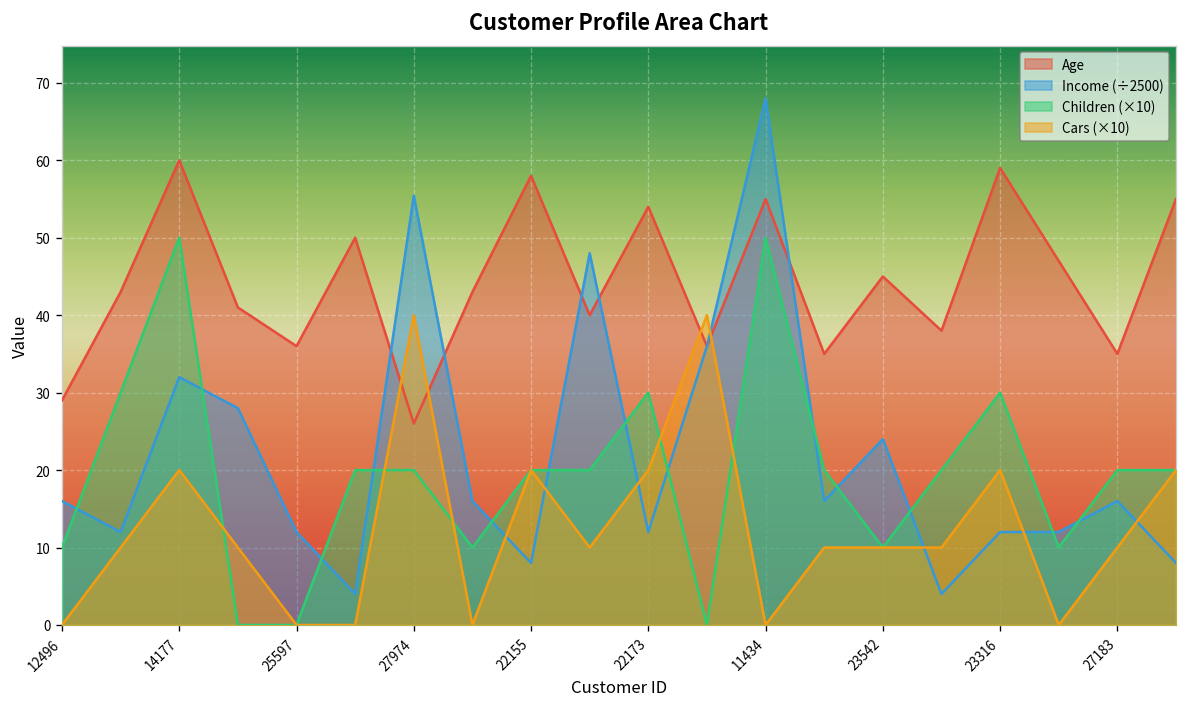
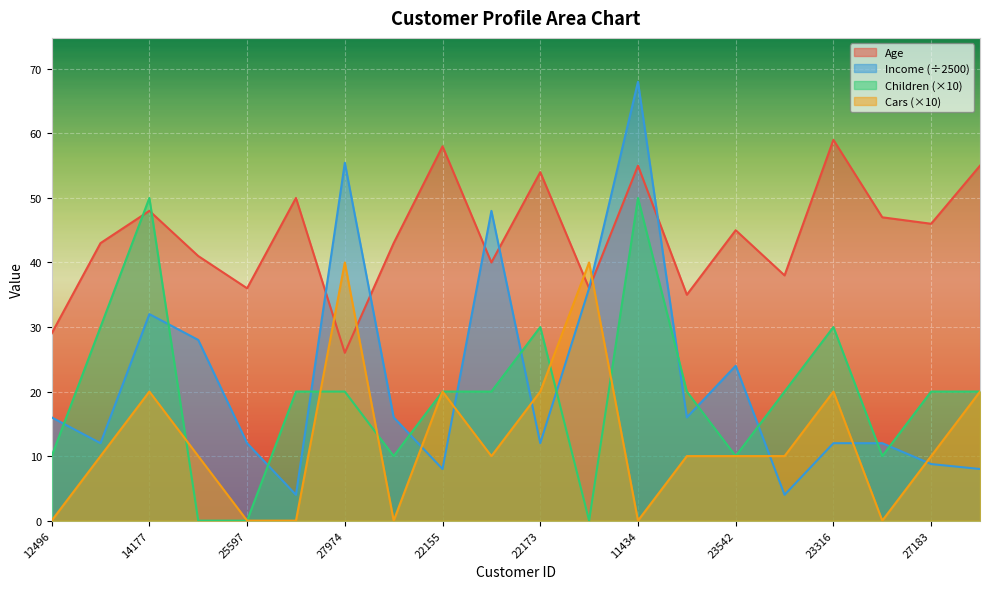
Age, 14177: 60 -> 48
Age, 27183: 35 -> 46
Income (÷2500), 27183: 16 -> 9
